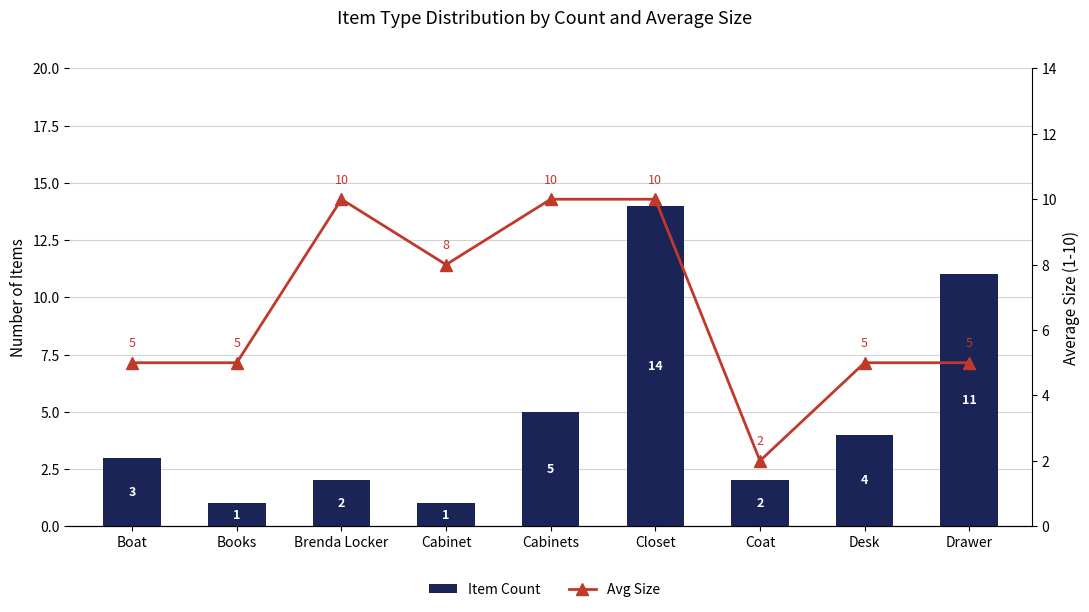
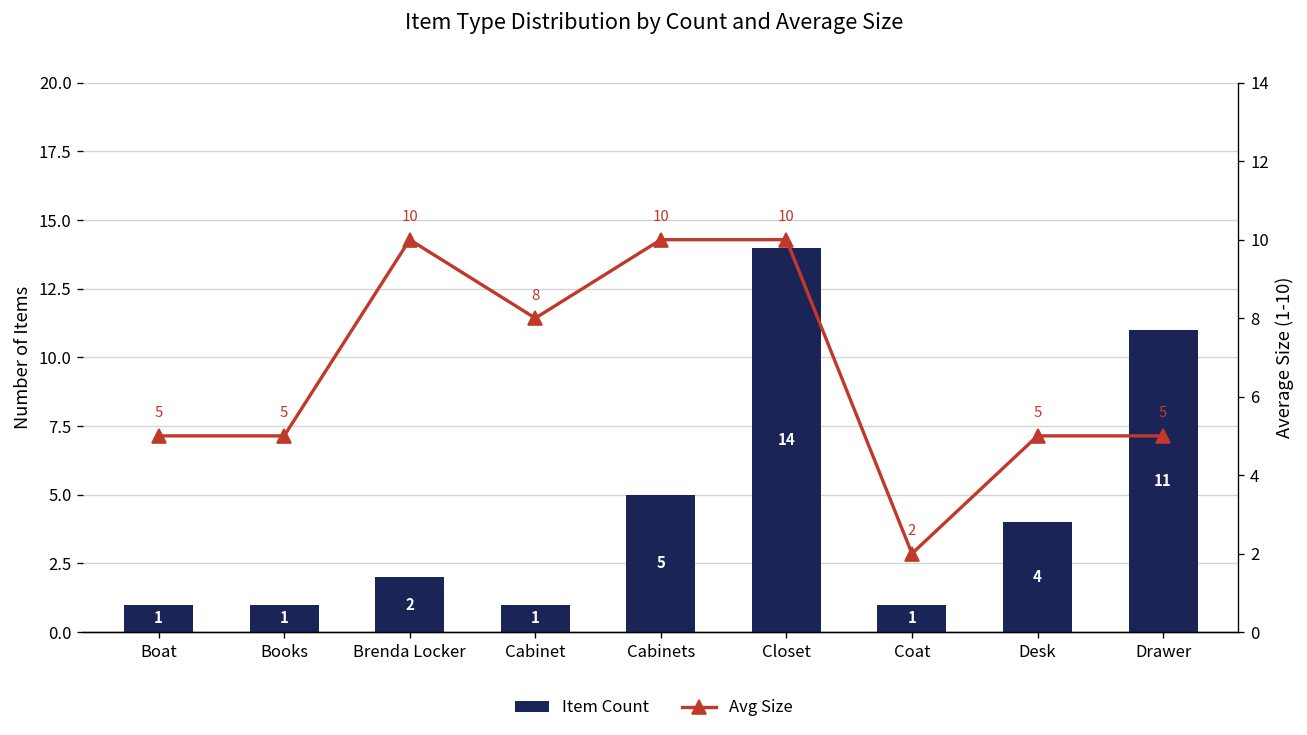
Item Count, Boat: 3 -> 1
Item Count, Coat: 2 -> 1
